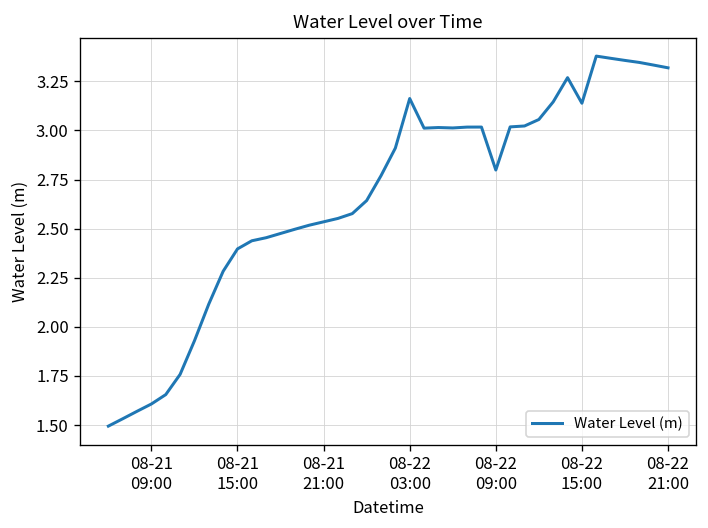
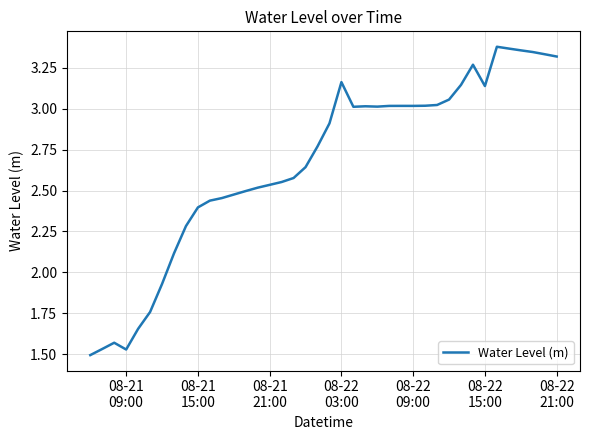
08-21 09:00: 1.61 -> 1.53
08-22 09:00: 2.80 -> 3.02
